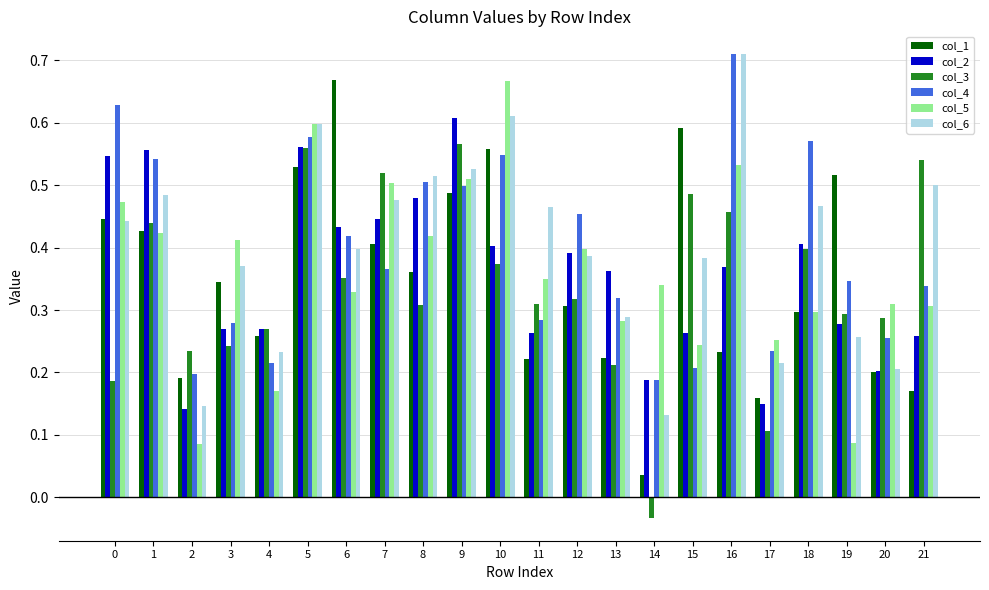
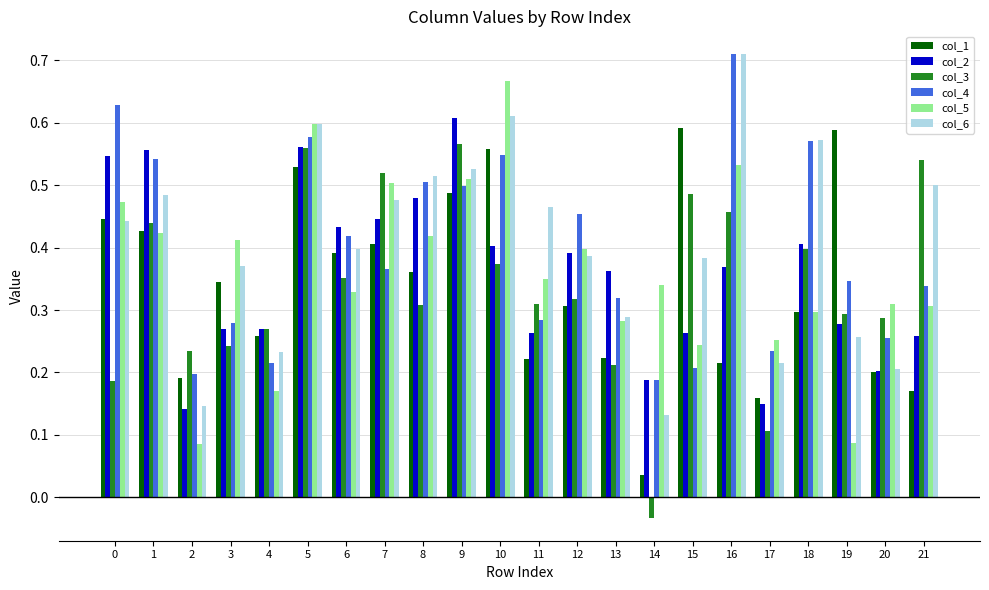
col_1, 6: 0.67 -> 0.39
col_1, 16: 0.23 -> 0.22
col_6, 18: 0.47 -> 0.57
col_1, 19: 0.52 -> 0.59
